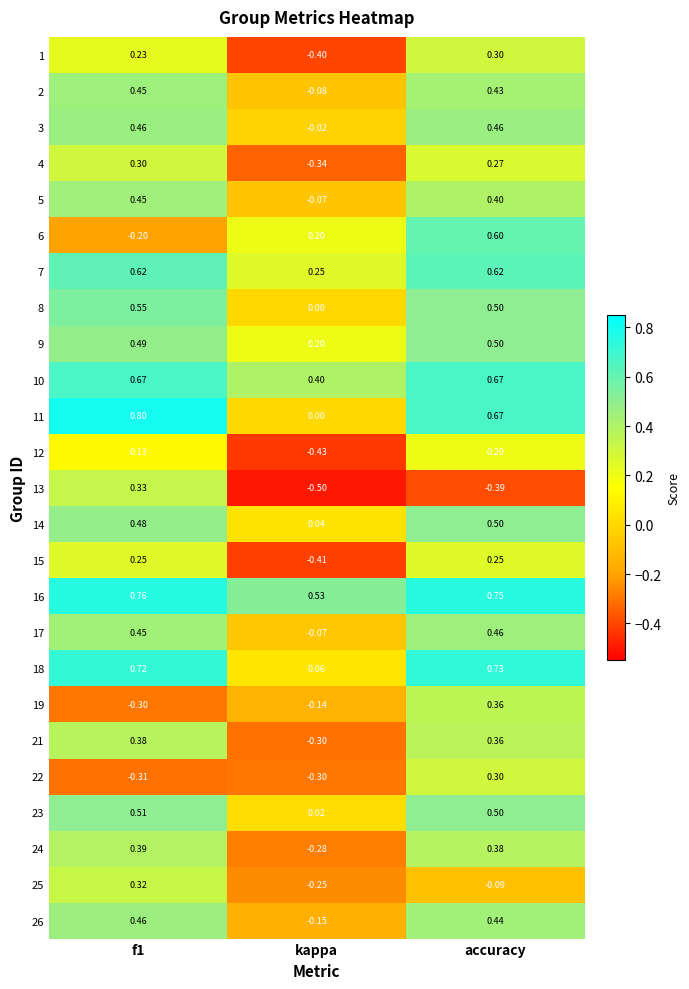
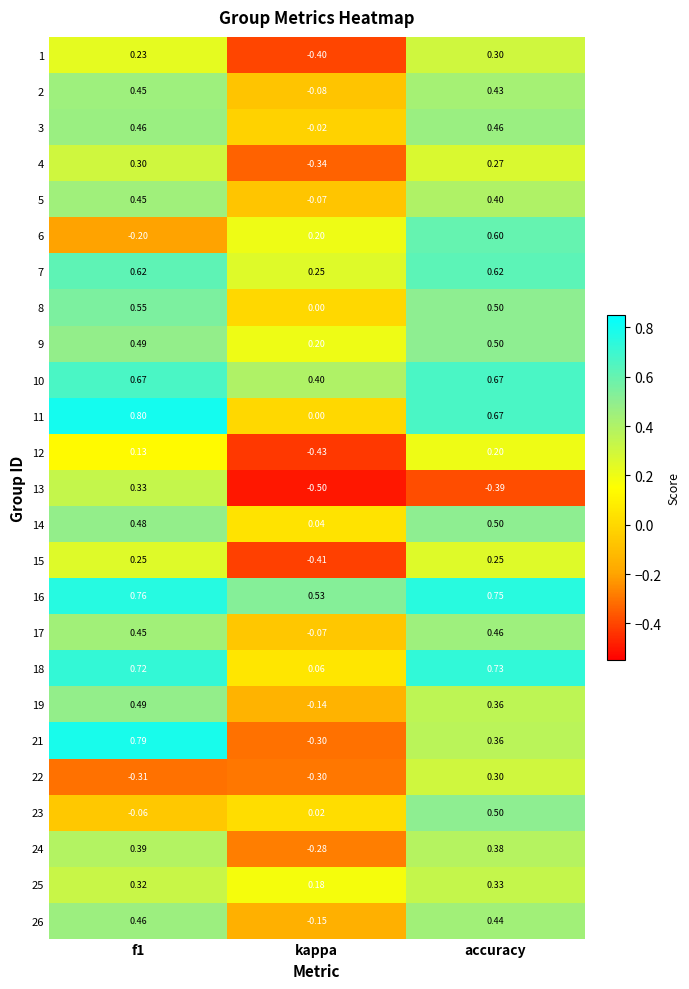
19, f1: -0.30 -> 0.49
21, f1: 0.38 -> 0.79
23, f1: 0.51 -> -0.06
25, kappa: -0.25 -> 0.18
25, accuracy: -0.09 -> 0.33
